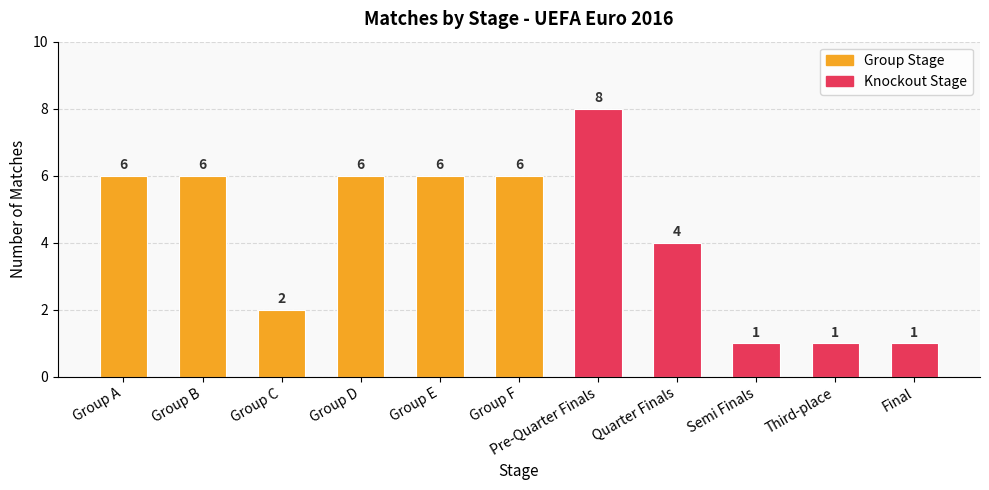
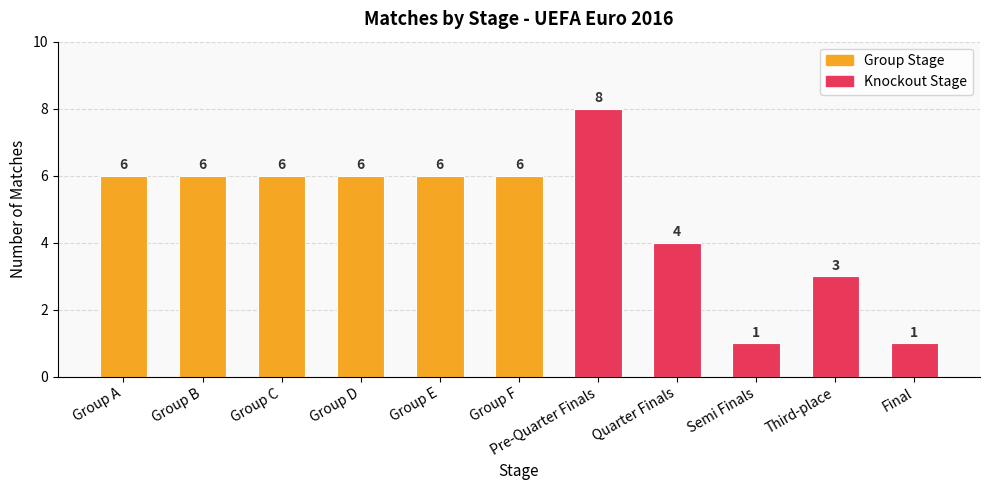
Group C: 2 -> 6
Third-place: 1 -> 3
